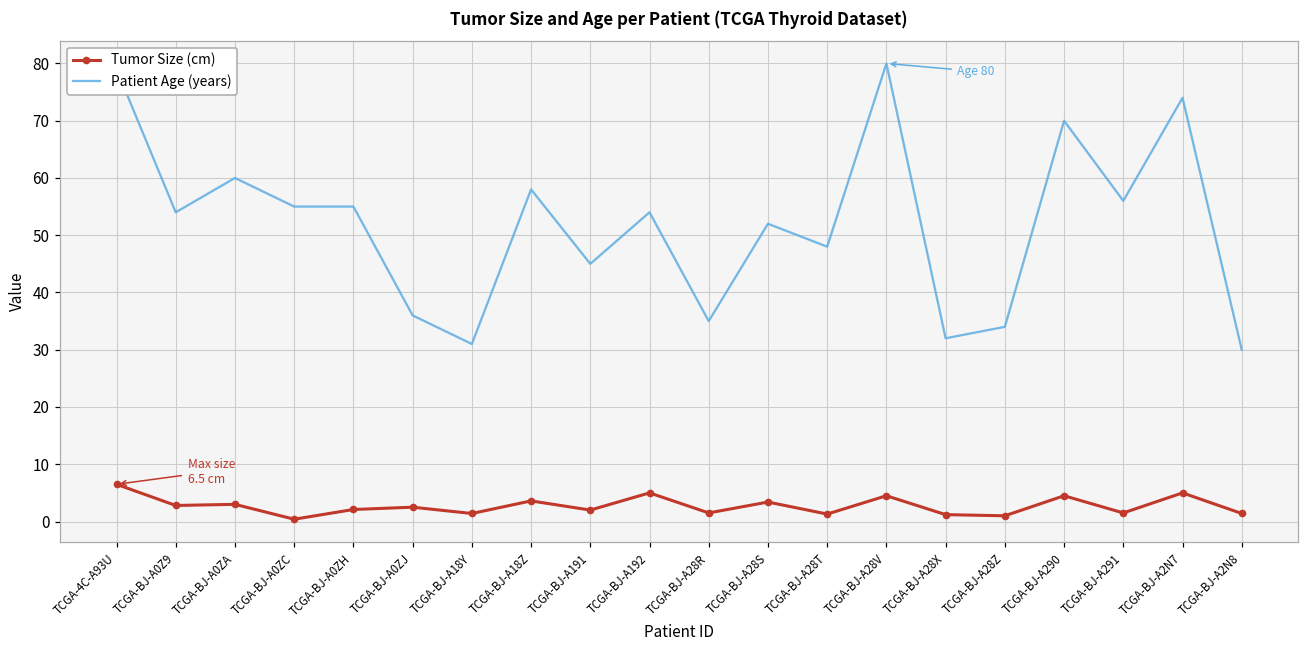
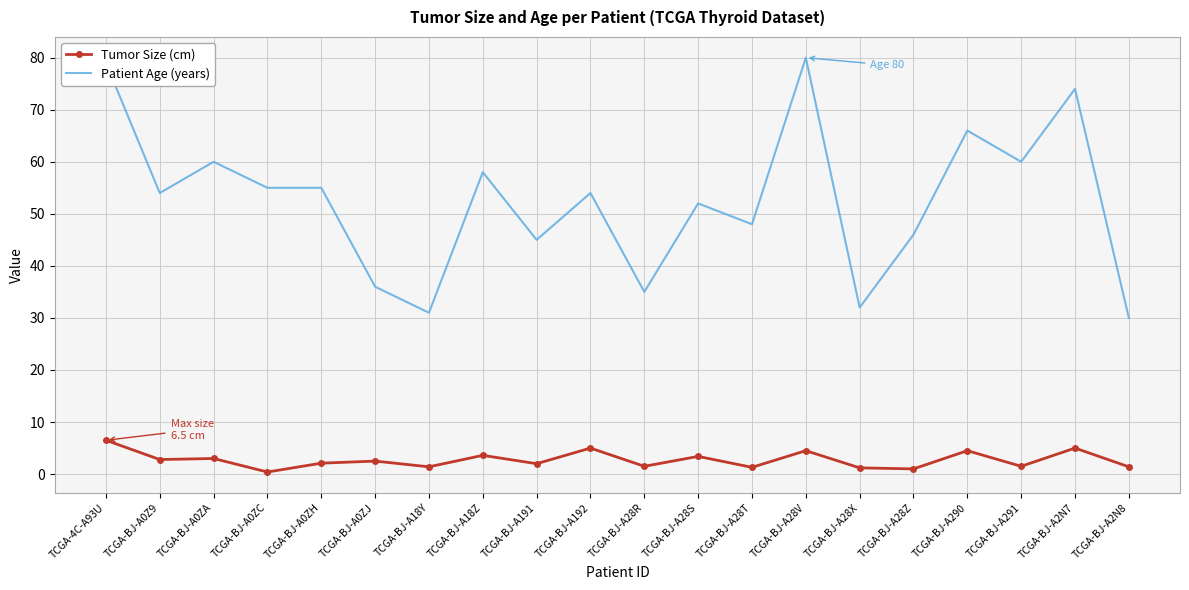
Patient Age (years), TCGA-BJ-A28Z: 34 -> 46
Patient Age (years), TCGA-BJ-A290: 70 -> 66
Patient Age (years), TCGA-BJ-A291: 56 -> 60
